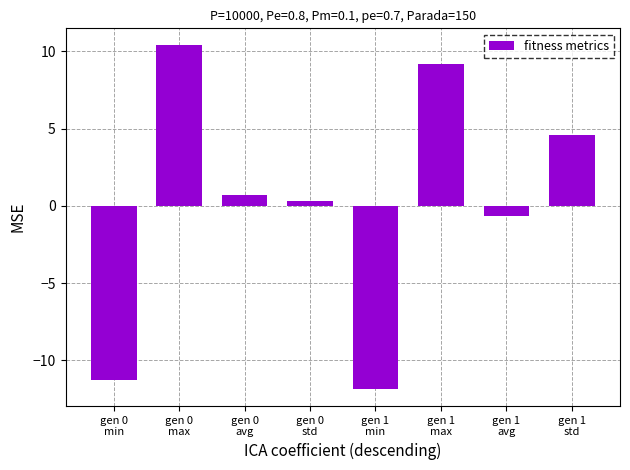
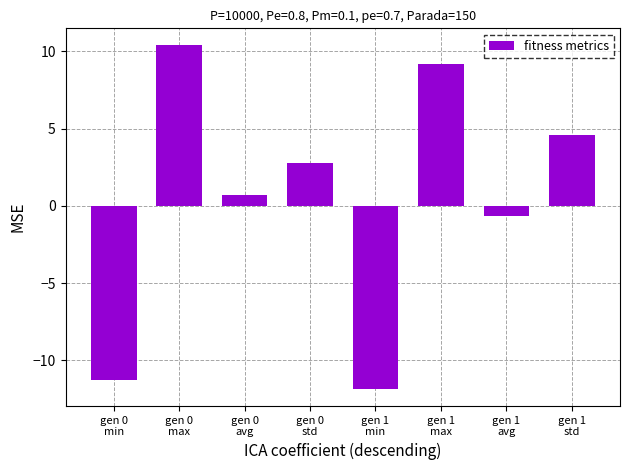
gen 0 std: 0.3 -> 2.8
